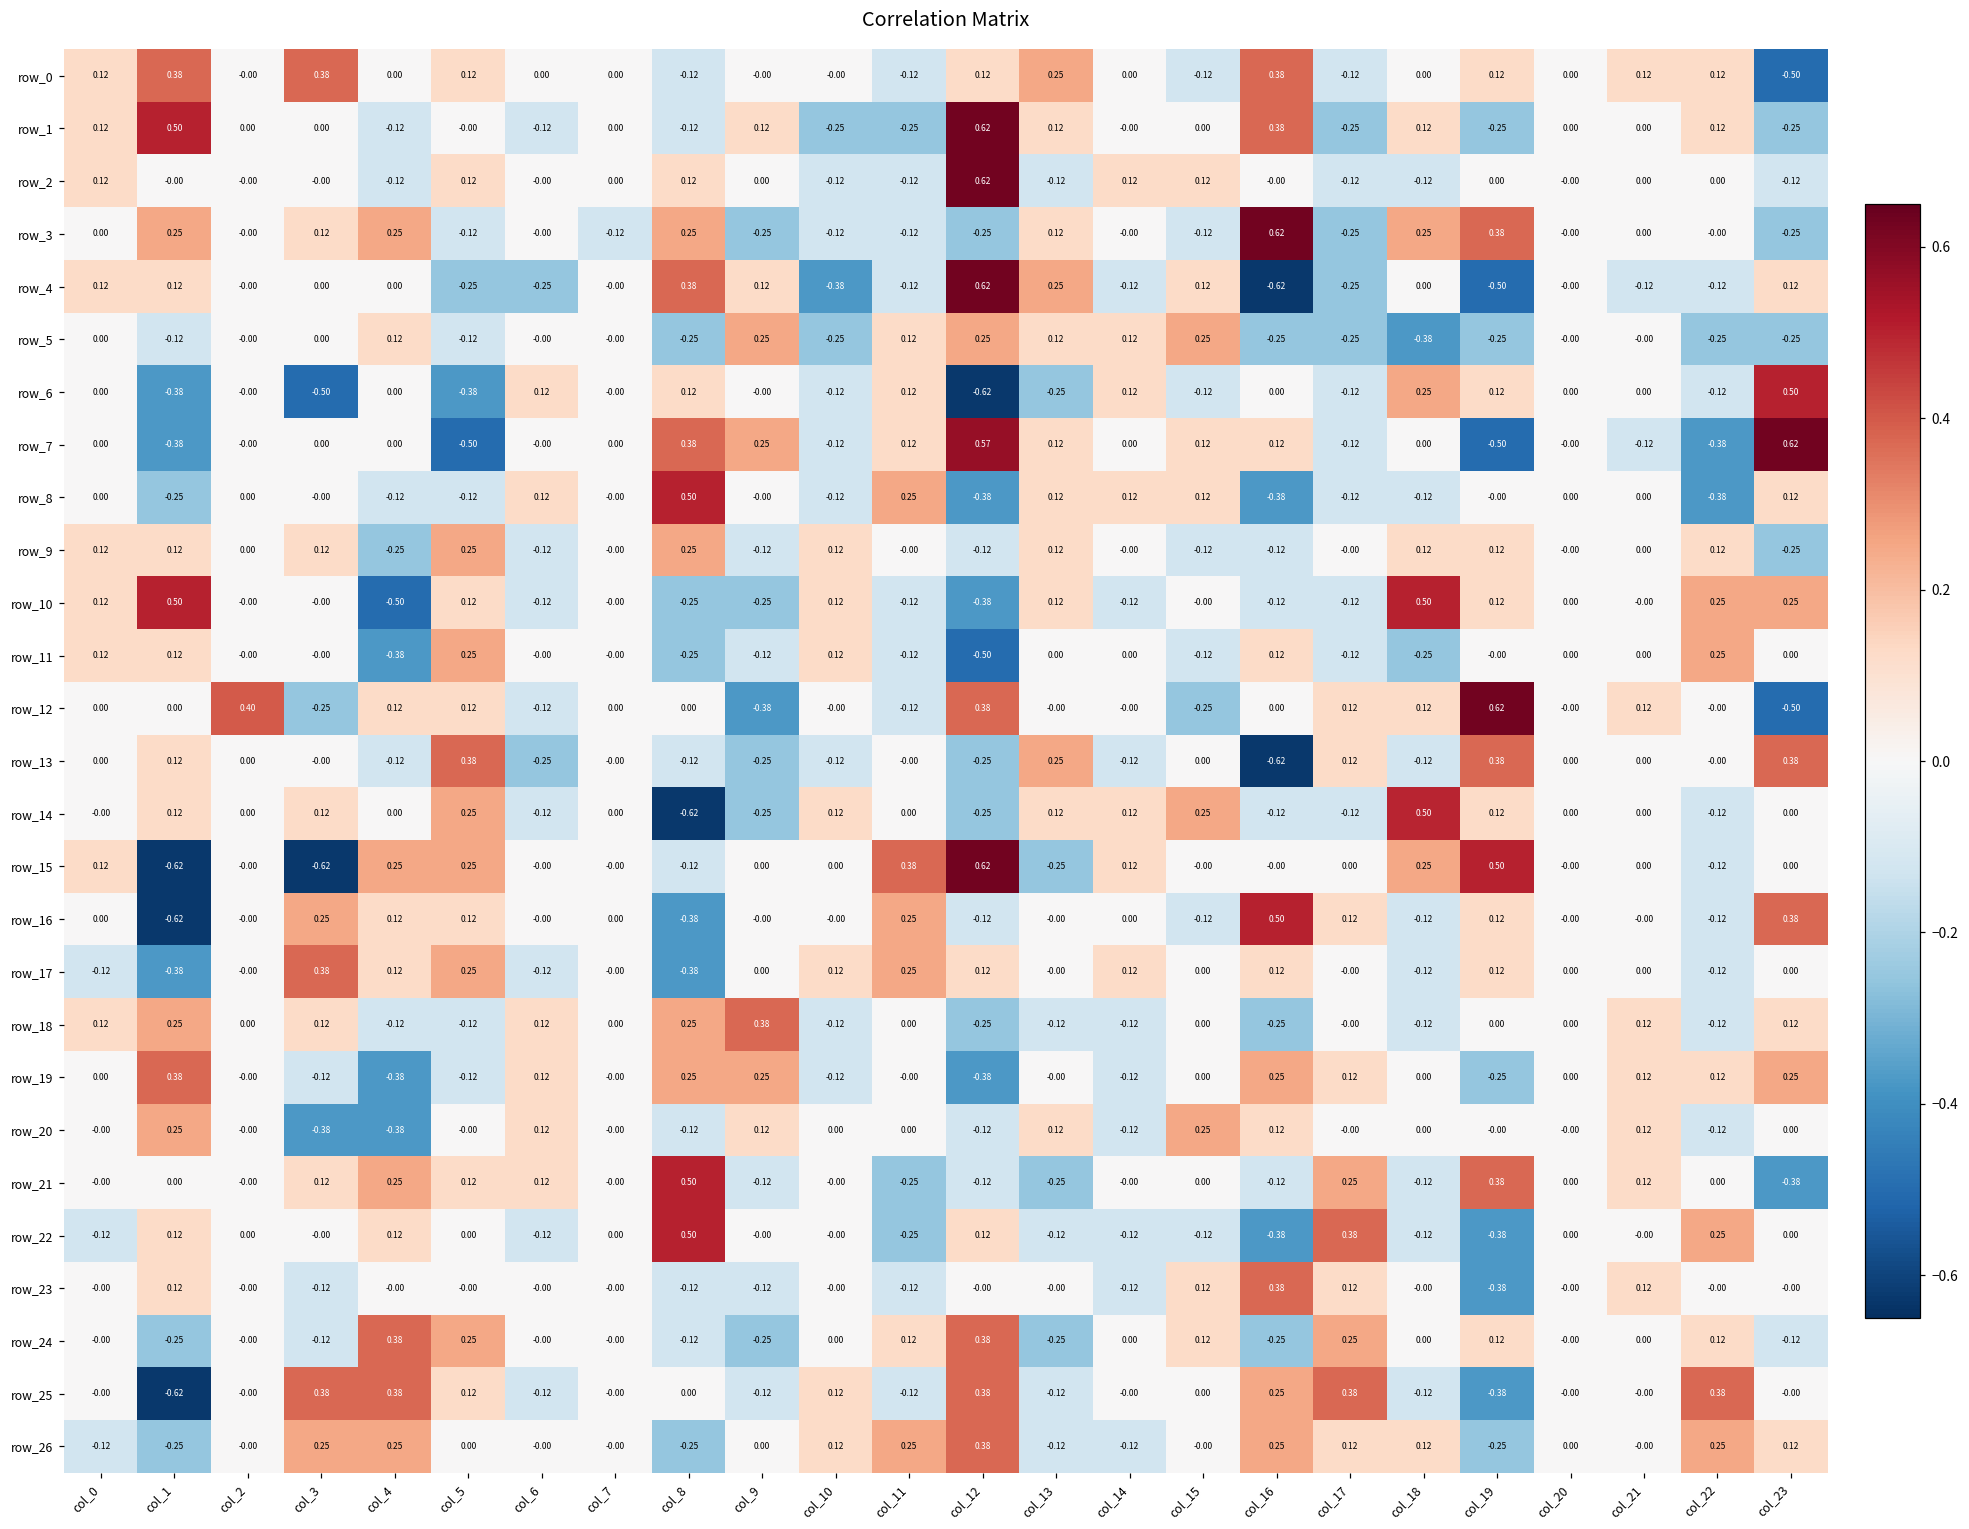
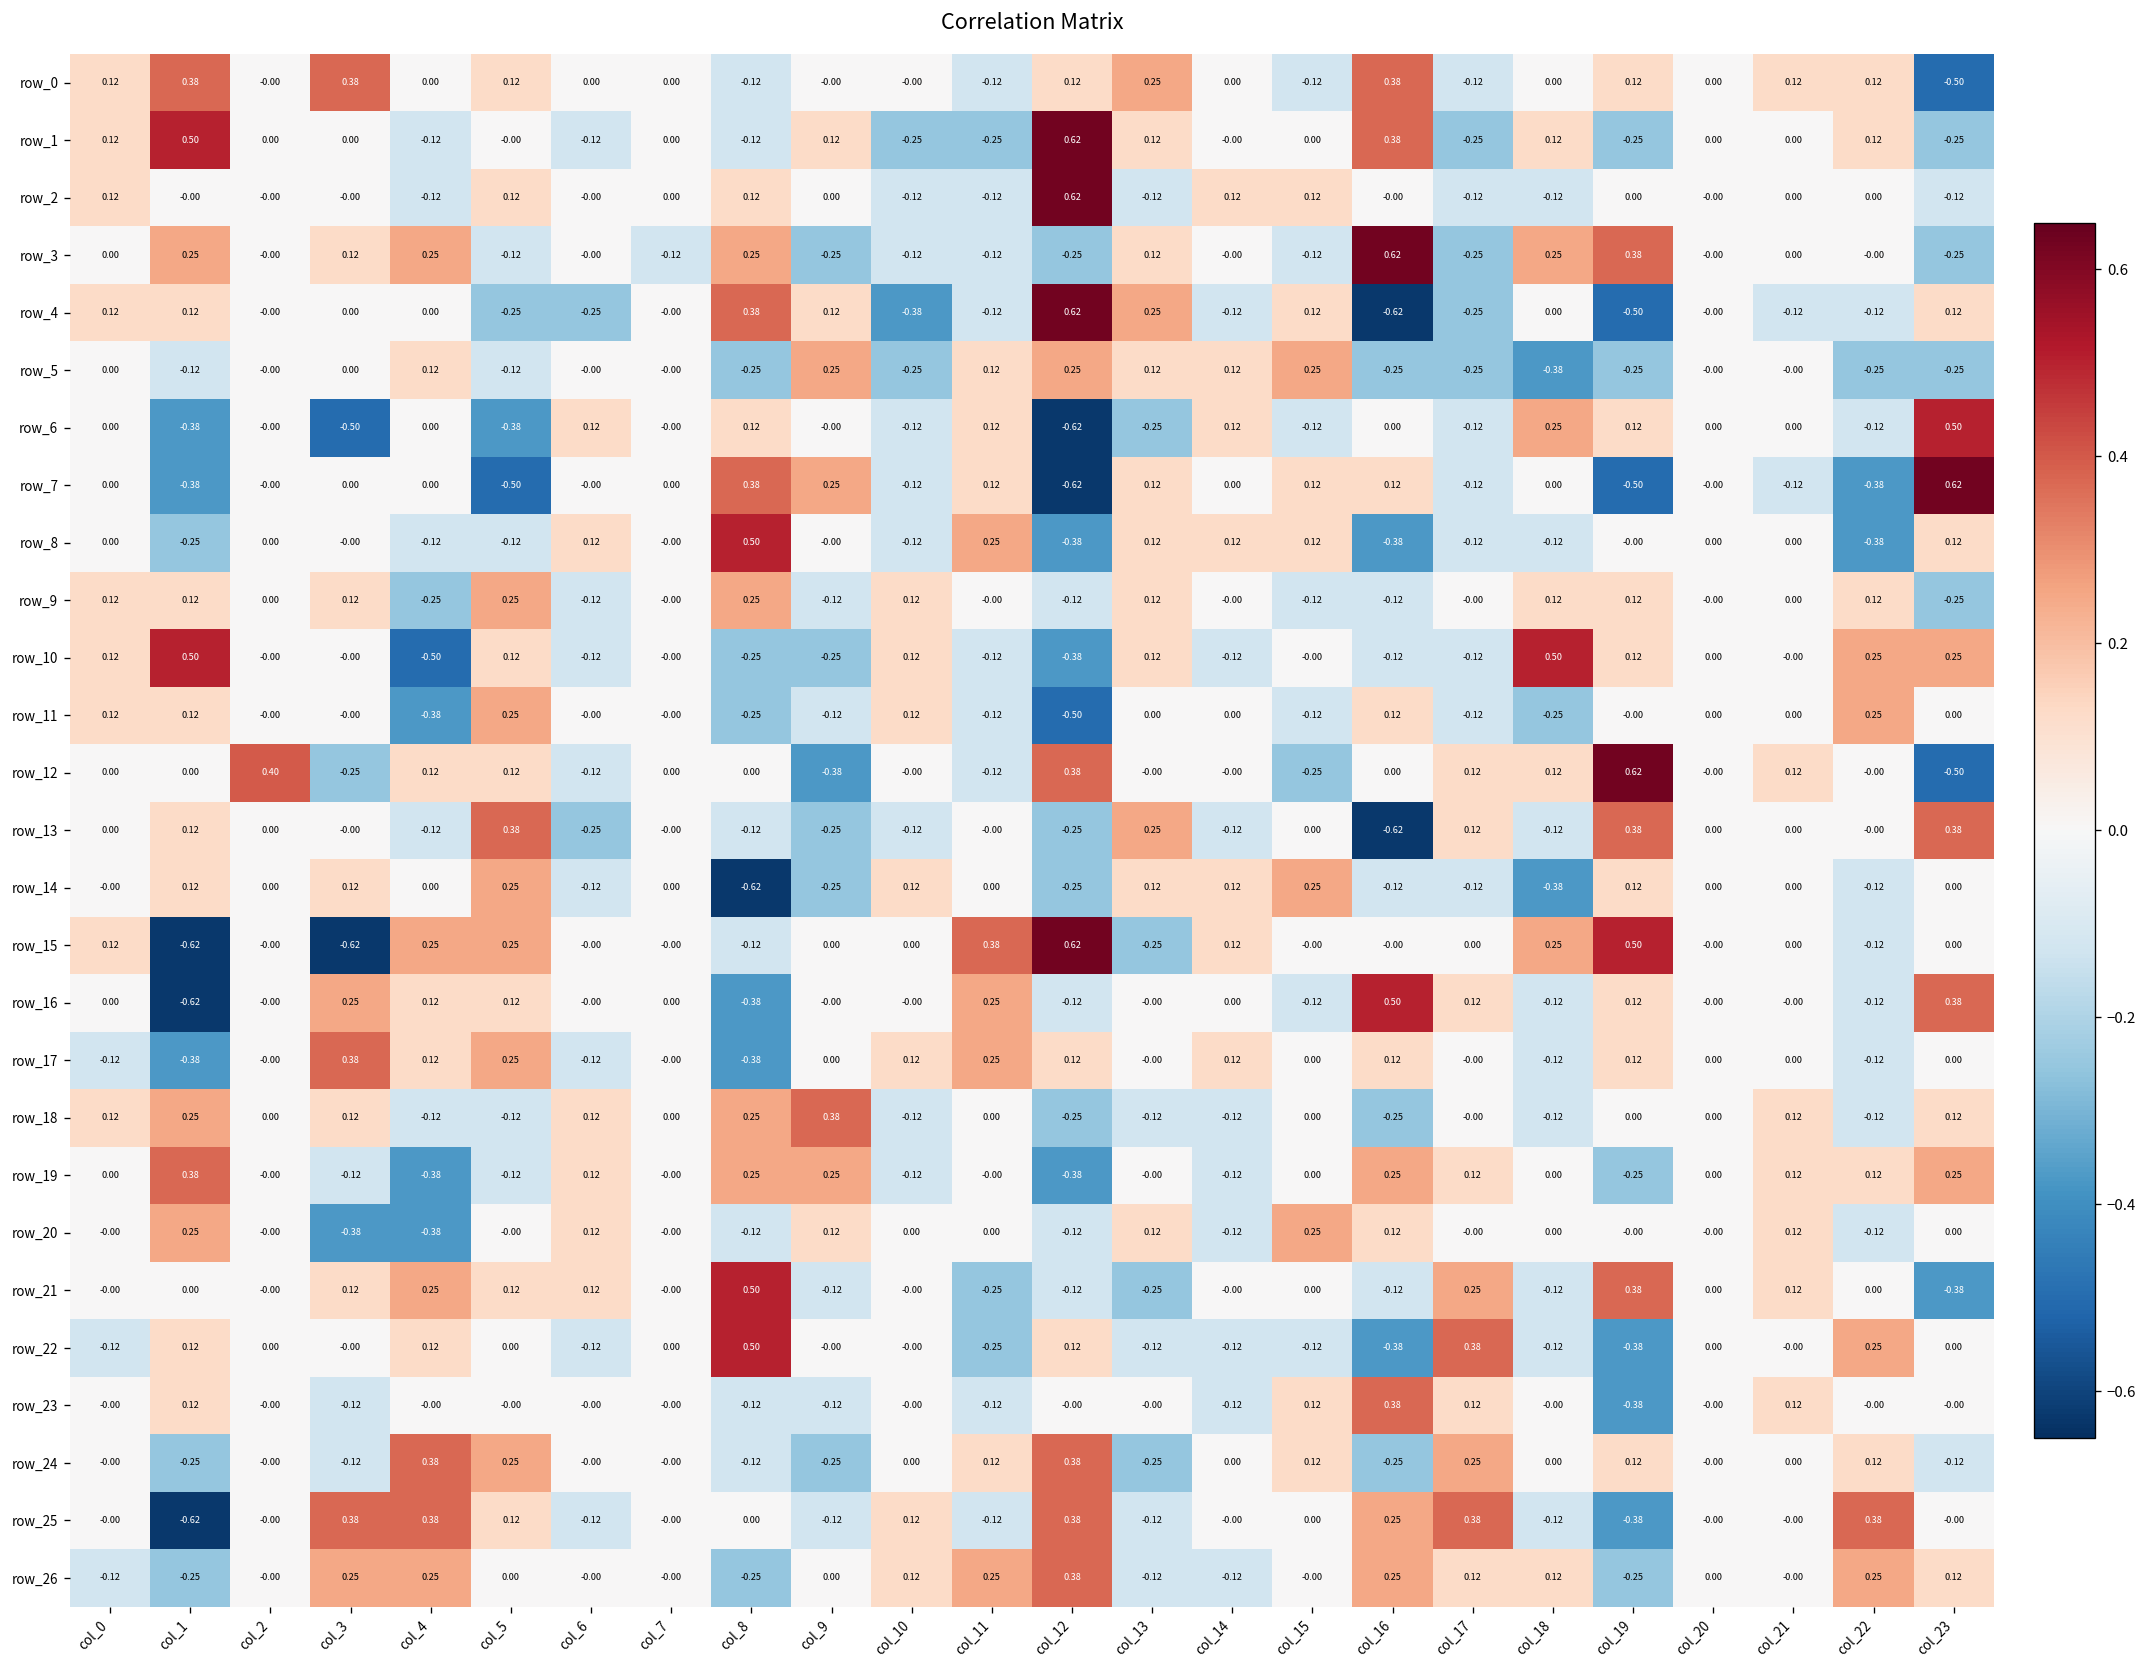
row_7, col_12: 0.57 -> -0.62
row_14, col_18: 0.50 -> -0.38
